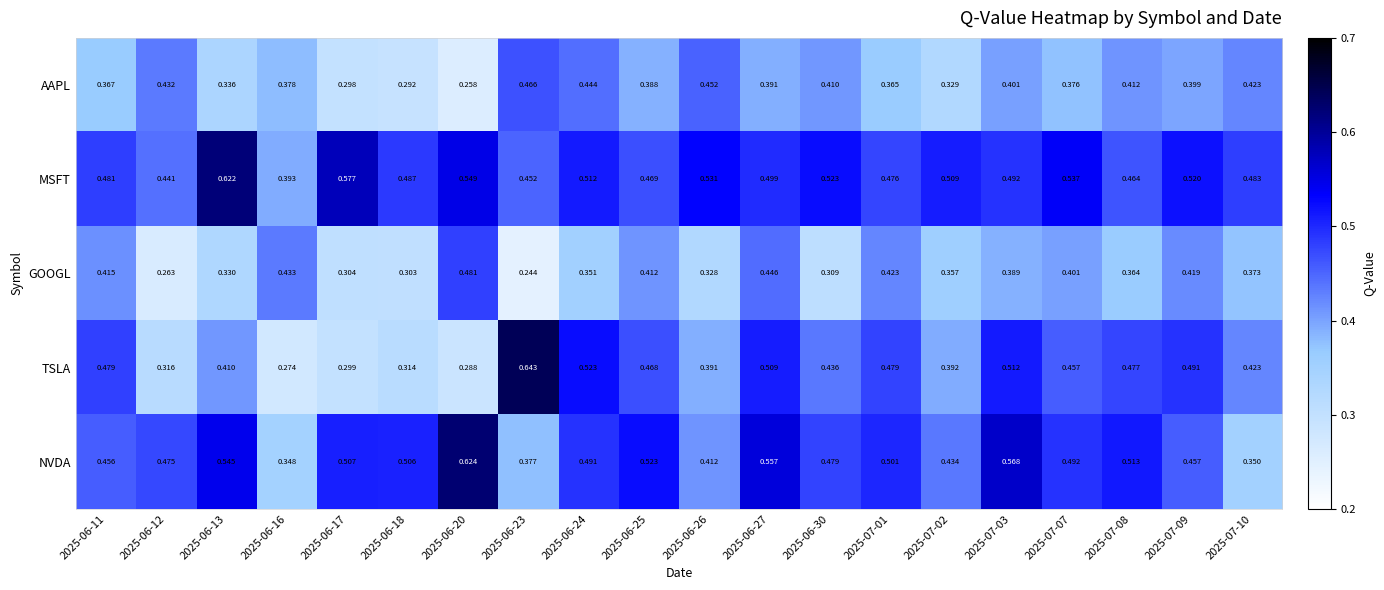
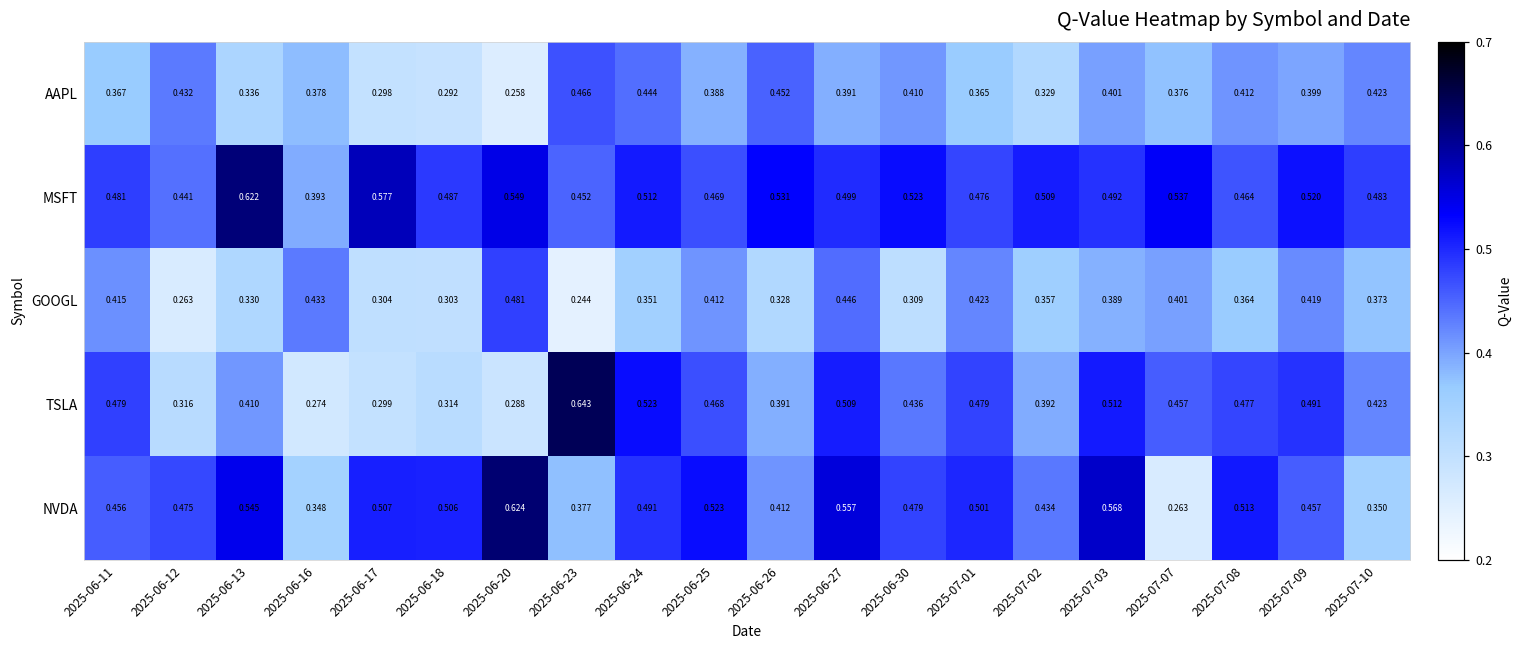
NVDA, 2025-07-07: 0.492 -> 0.263
